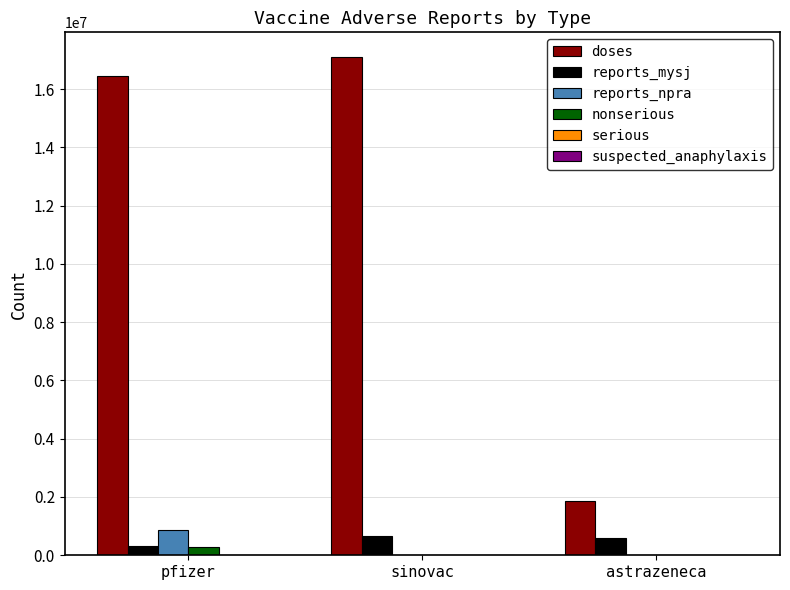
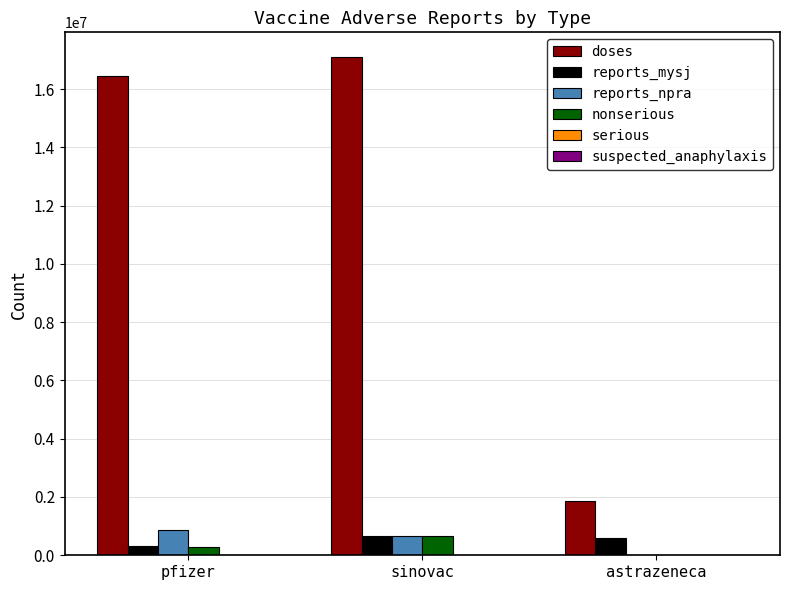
reports_npra, sinovac: 0 -> 700000
nonserious, sinovac: 0 -> 700000
